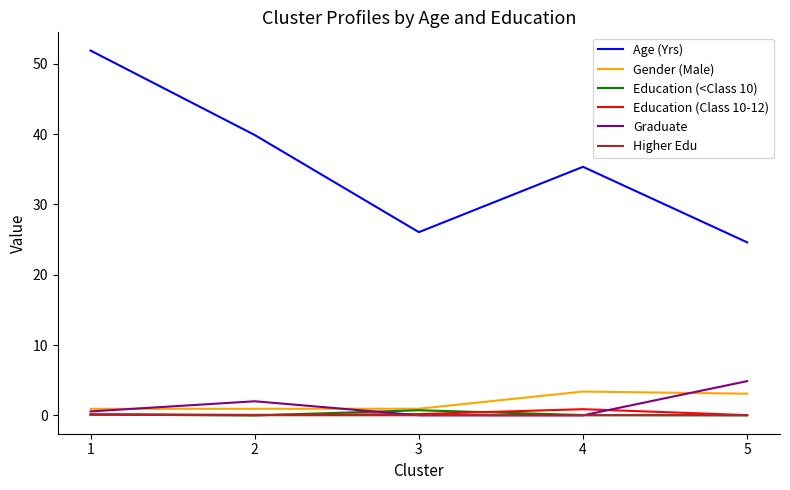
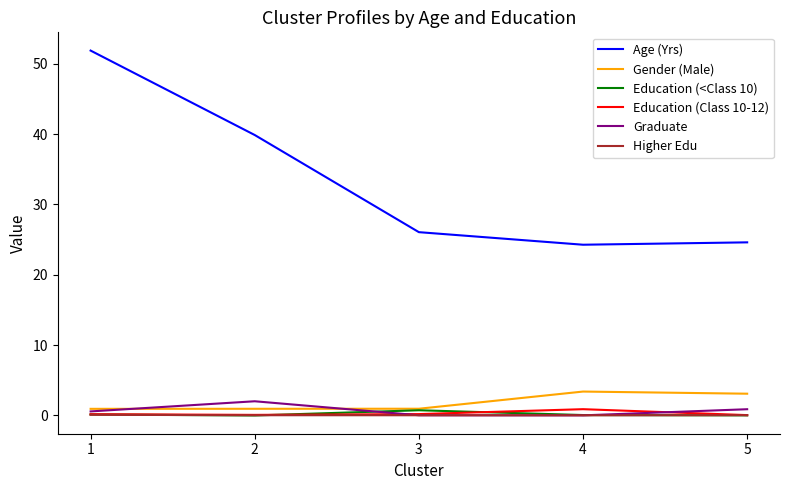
Age (Yrs), 4: 35 -> 24
Graduate, 5: 5 -> 1
